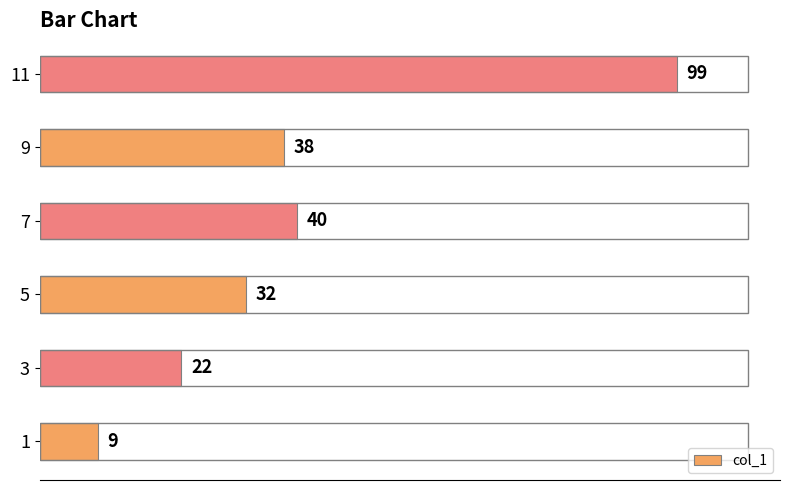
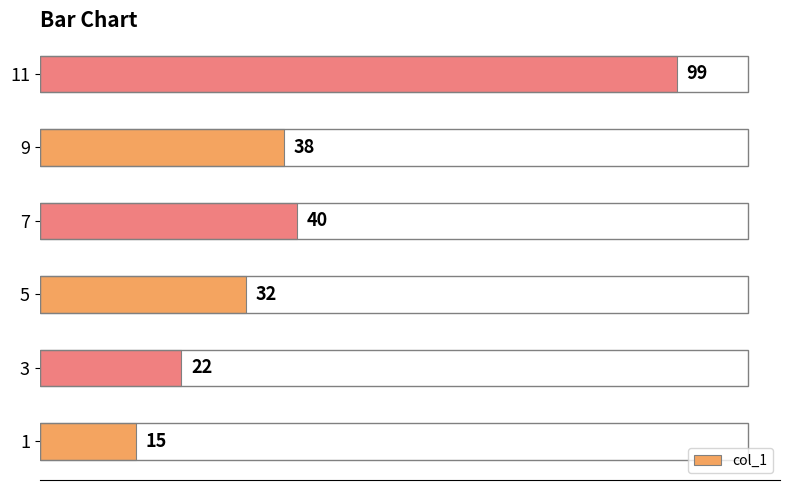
1: 9 -> 15
